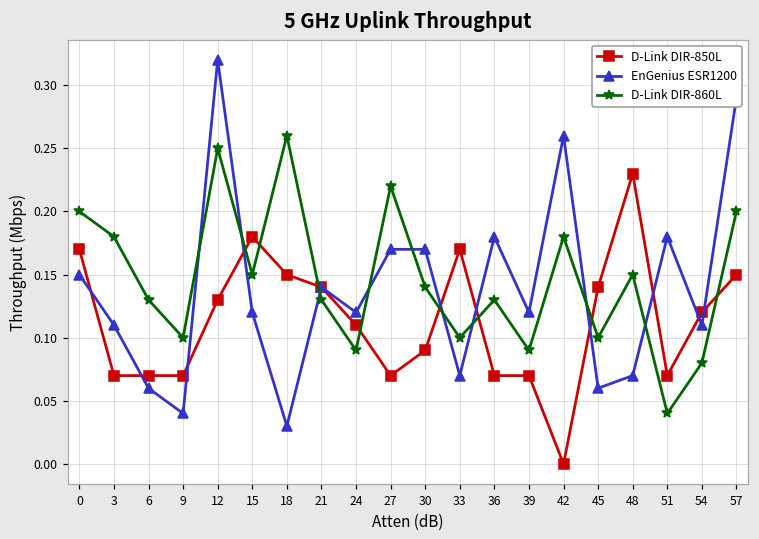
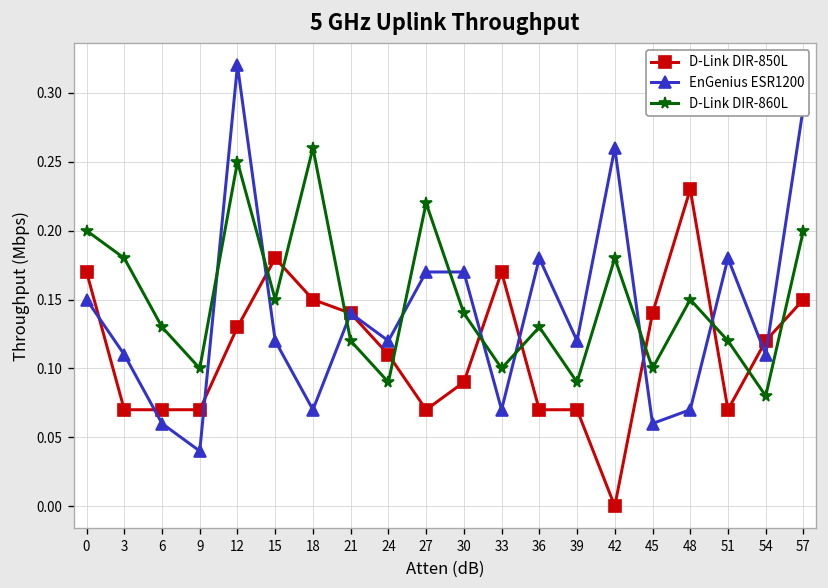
EnGenius ESR1200, 18: 0.03 -> 0.07
D-Link DIR-860L, 21: 0.13 -> 0.12
D-Link DIR-860L, 51: 0.04 -> 0.12
